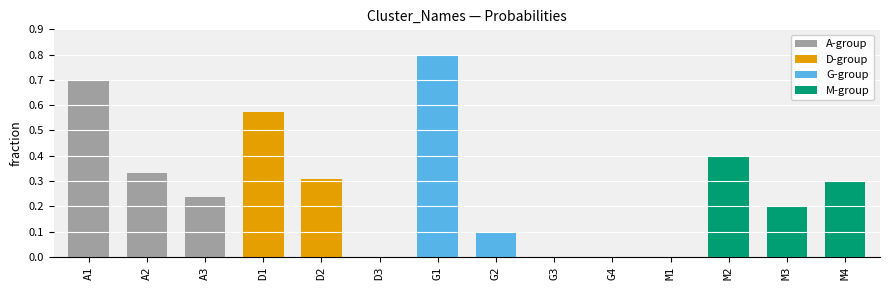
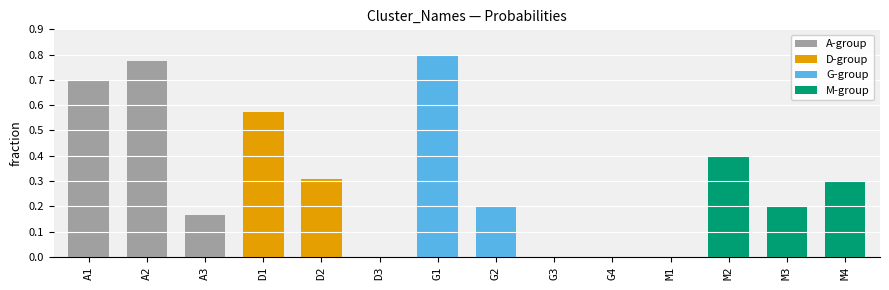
A2: 0.33 -> 0.78
A3: 0.24 -> 0.17
G2: 0.1 -> 0.2
